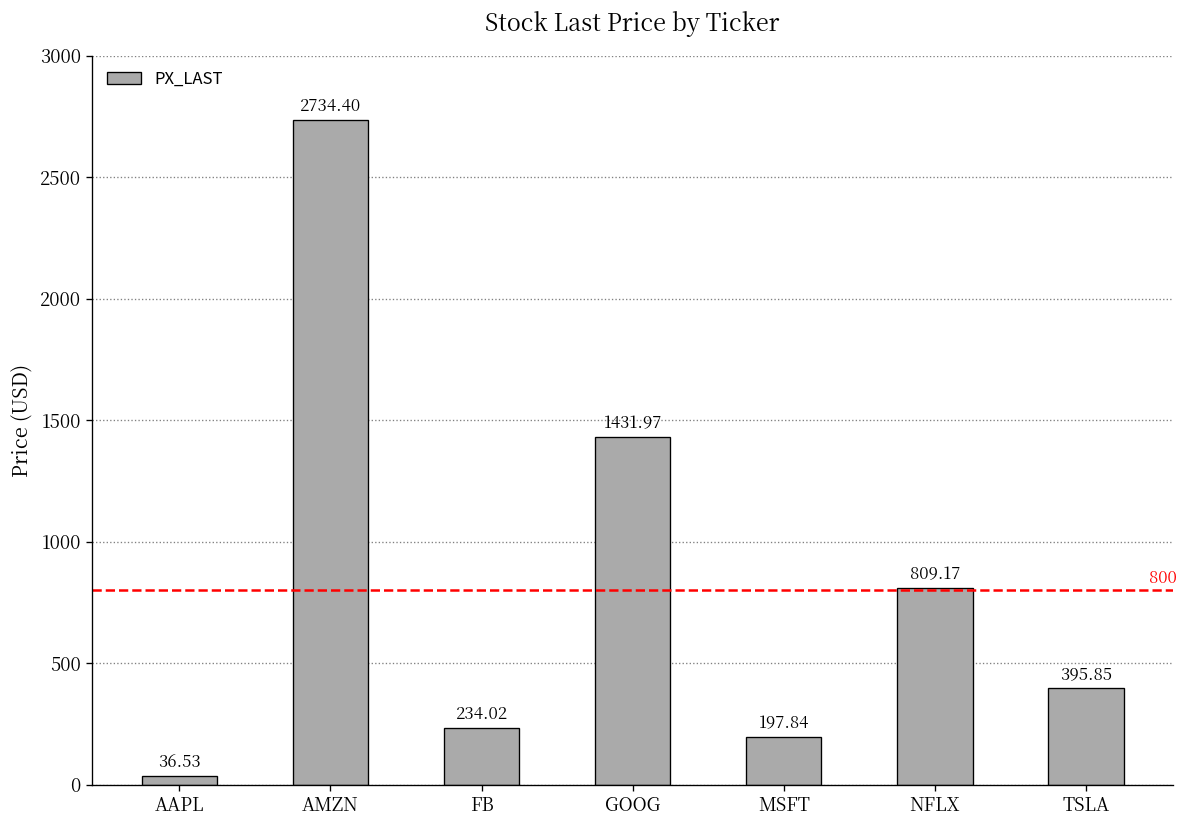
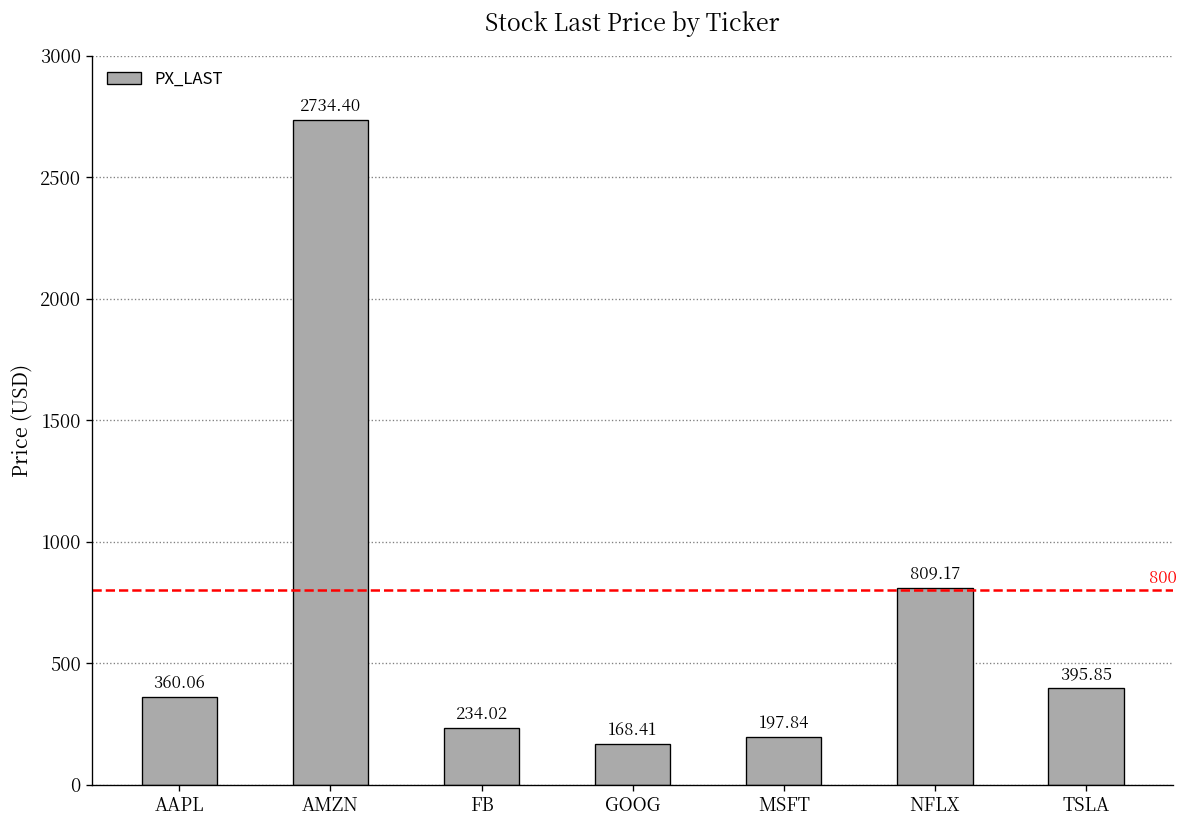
AAPL: 36.53 -> 360.06
GOOG: 1431.97 -> 168.41
